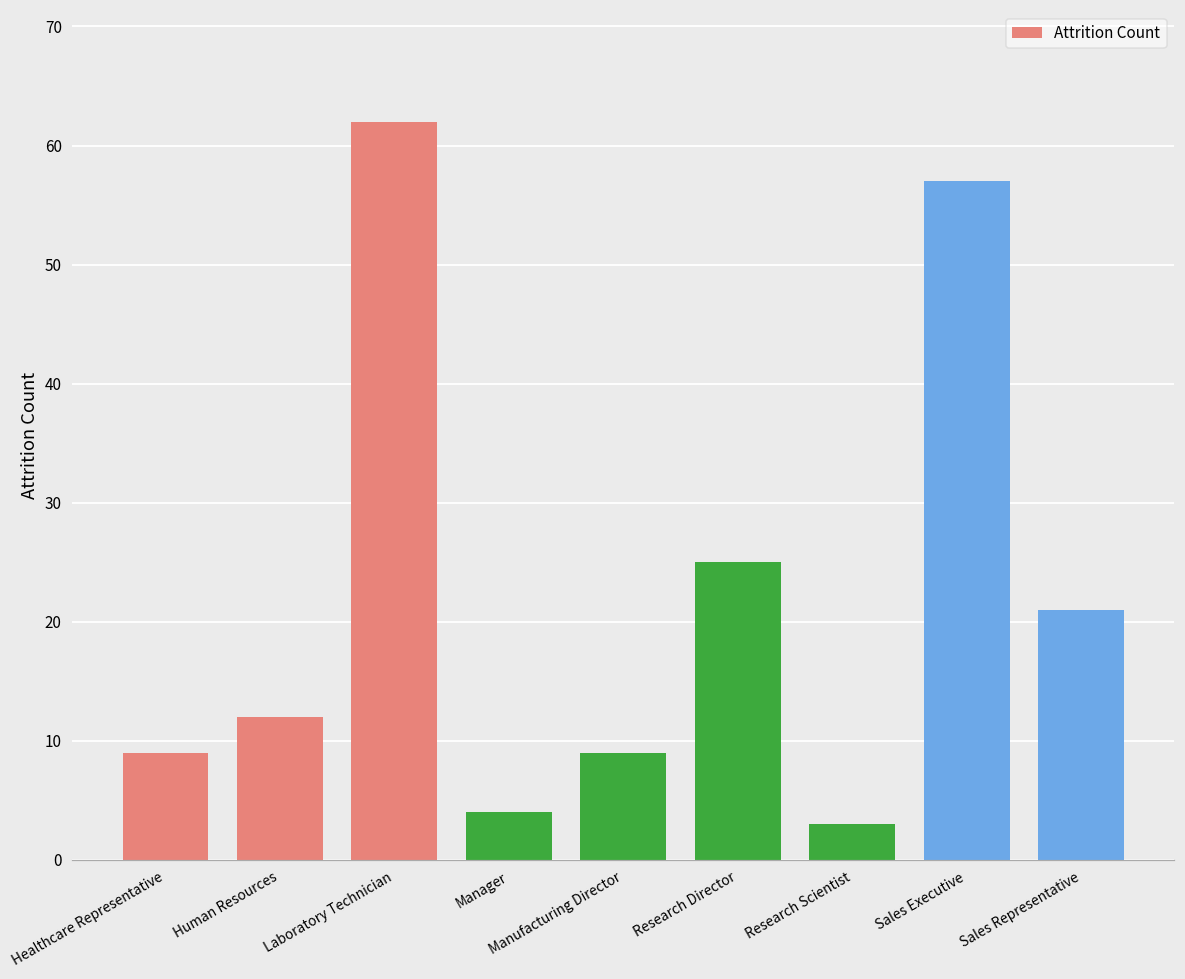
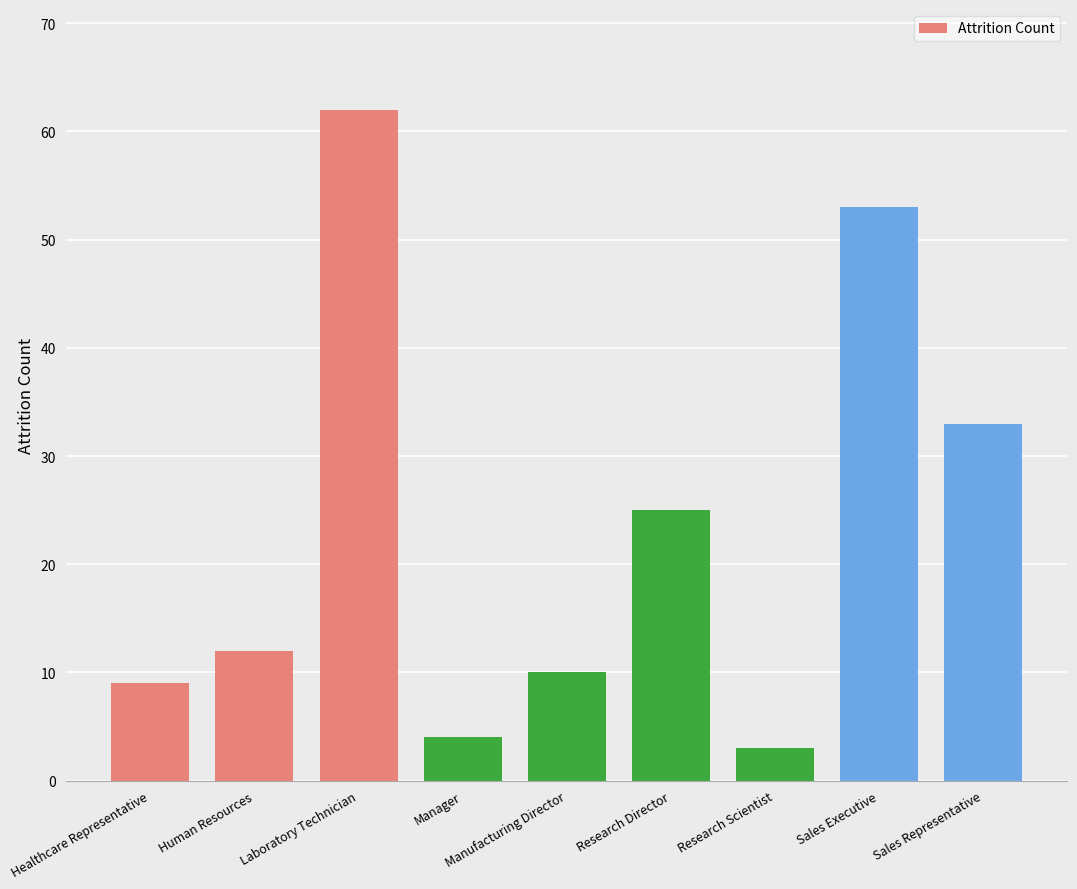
Manufacturing Director: 9 -> 10
Sales Executive: 57 -> 53
Sales Representative: 21 -> 33
